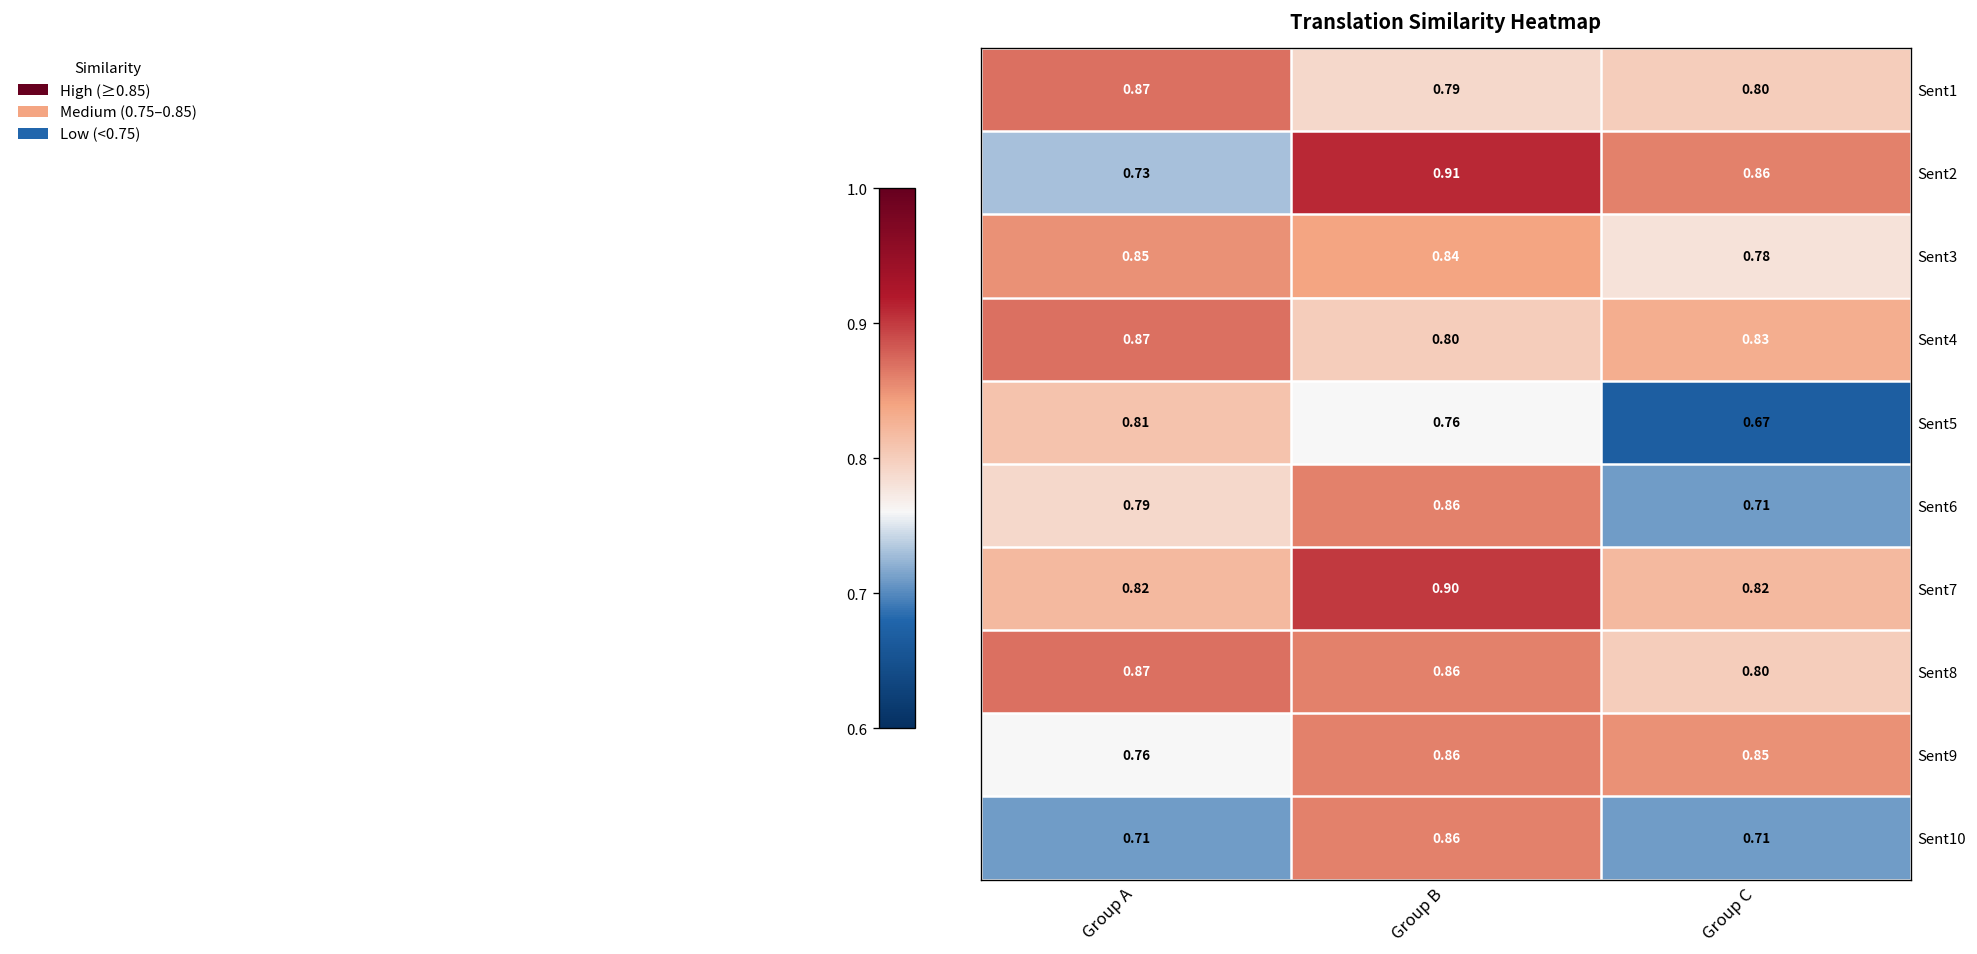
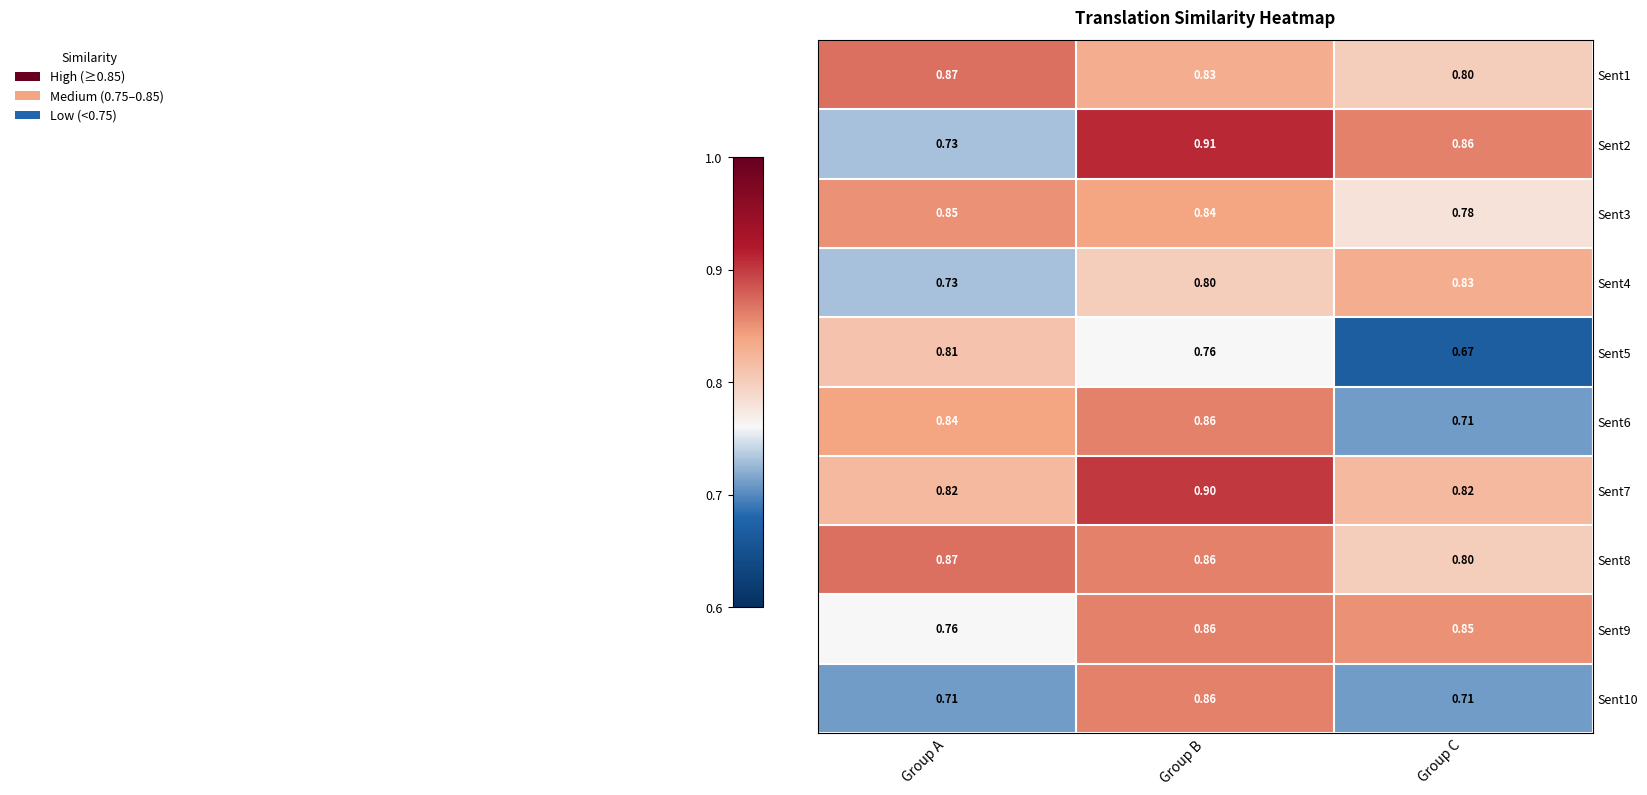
Sent1, Group B: 0.79 -> 0.83
Sent4, Group A: 0.87 -> 0.73
Sent6, Group A: 0.79 -> 0.84
